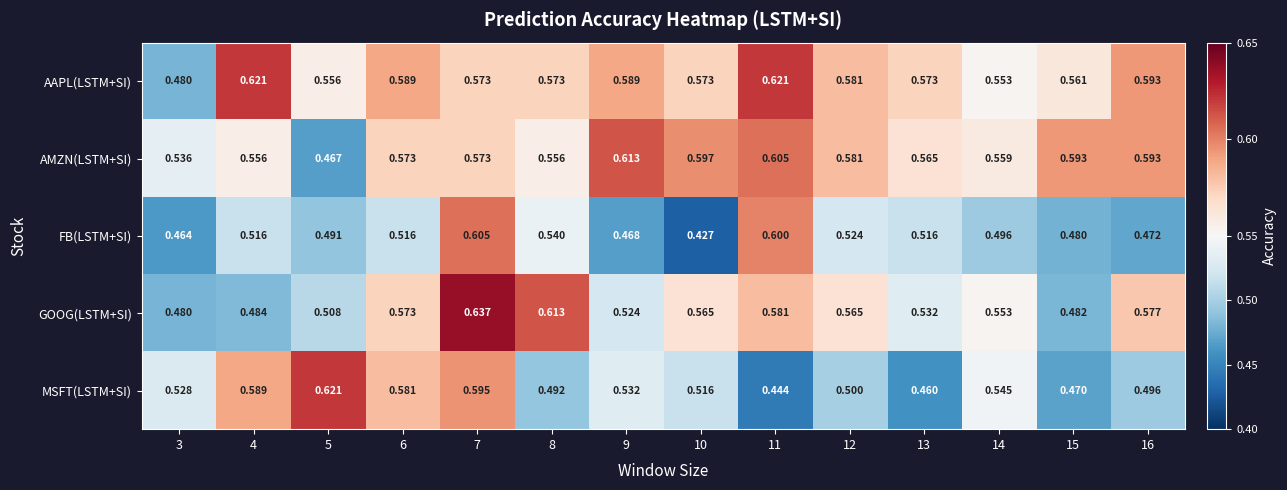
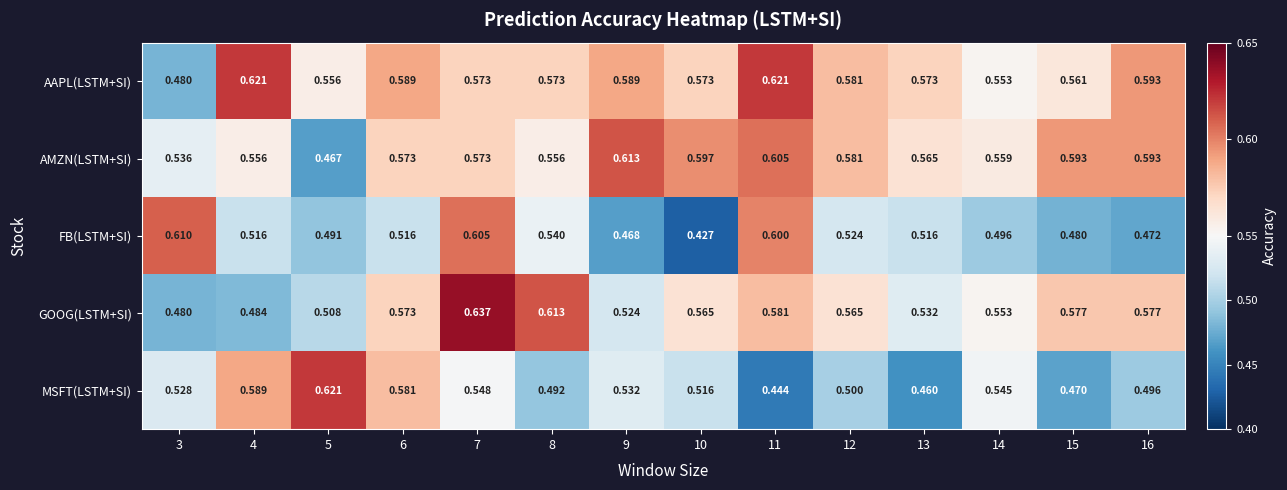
FB(LSTM+SI), 3: 0.464 -> 0.610
GOOG(LSTM+SI), 15: 0.482 -> 0.577
MSFT(LSTM+SI), 7: 0.595 -> 0.548
